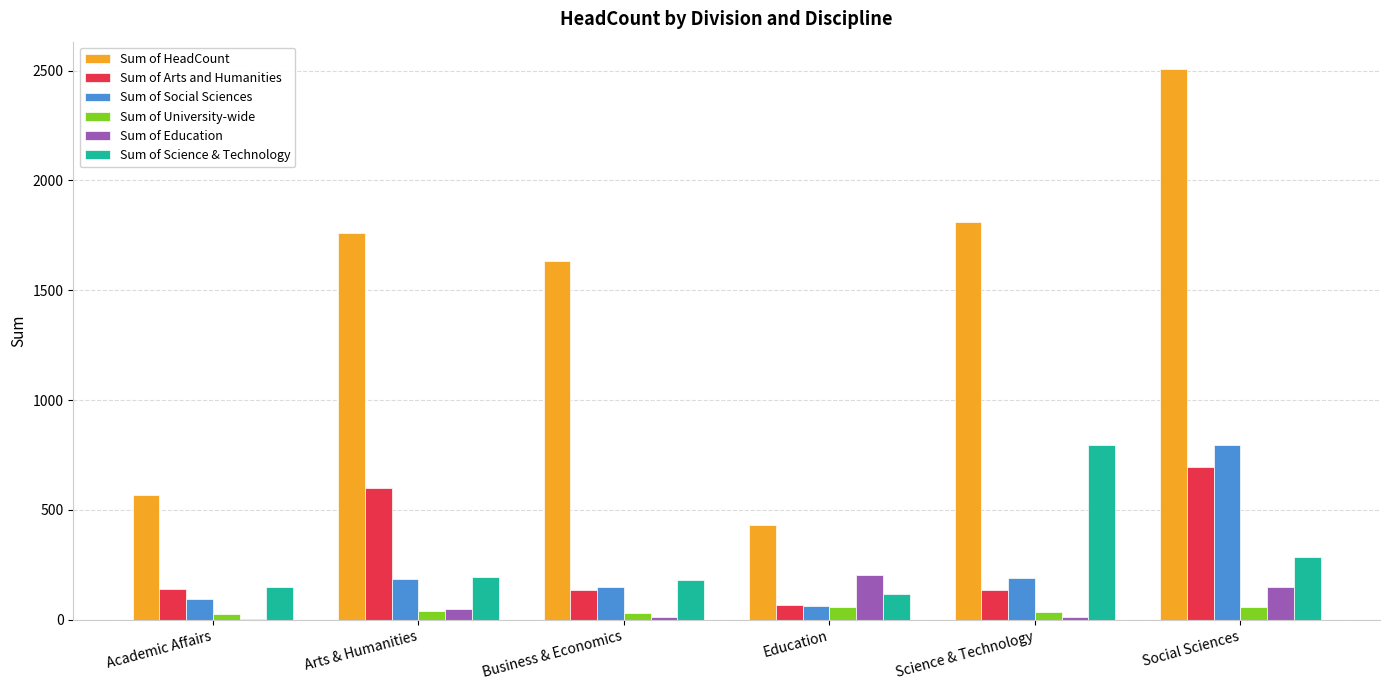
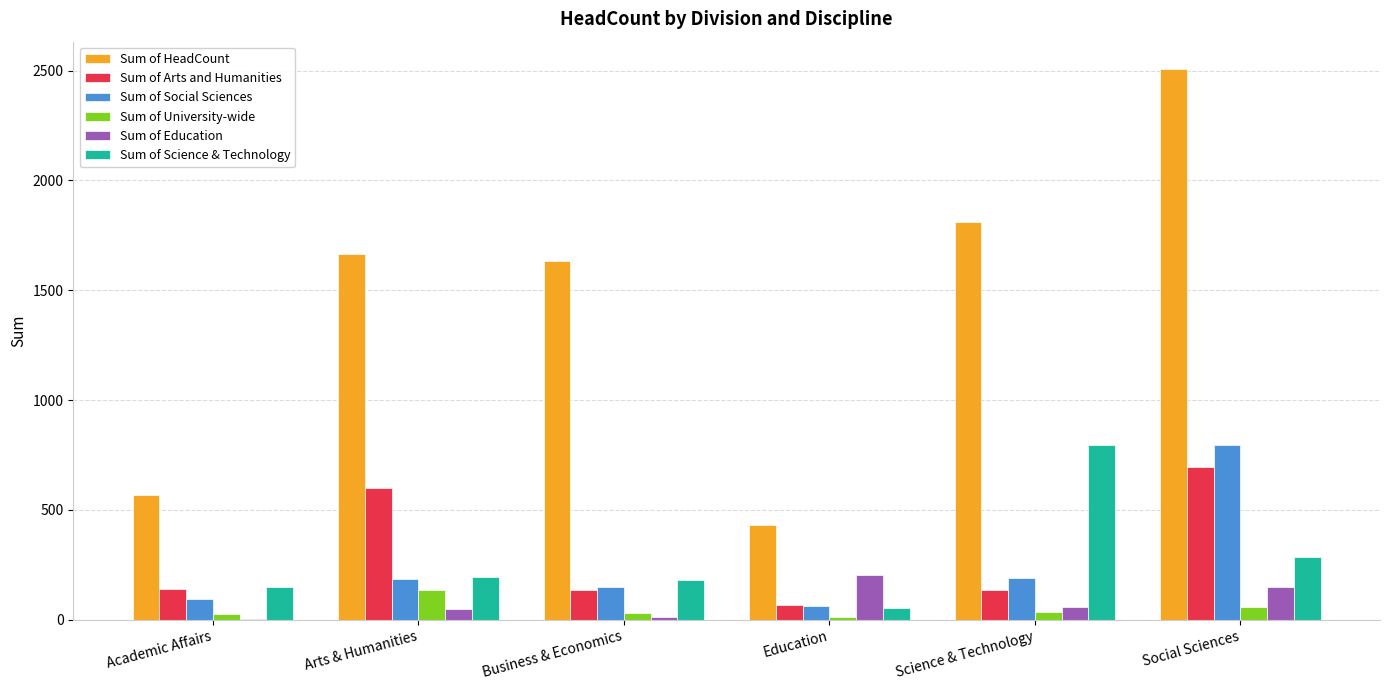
Sum of HeadCount, Arts & Humanities: 1760 -> 1670
Sum of University-wide, Arts & Humanities: 40 -> 130
Sum of University-wide, Education: 60 -> 10
Sum of Science & Technology, Education: 120 -> 50
Sum of Education, Science & Technology: 10 -> 60
